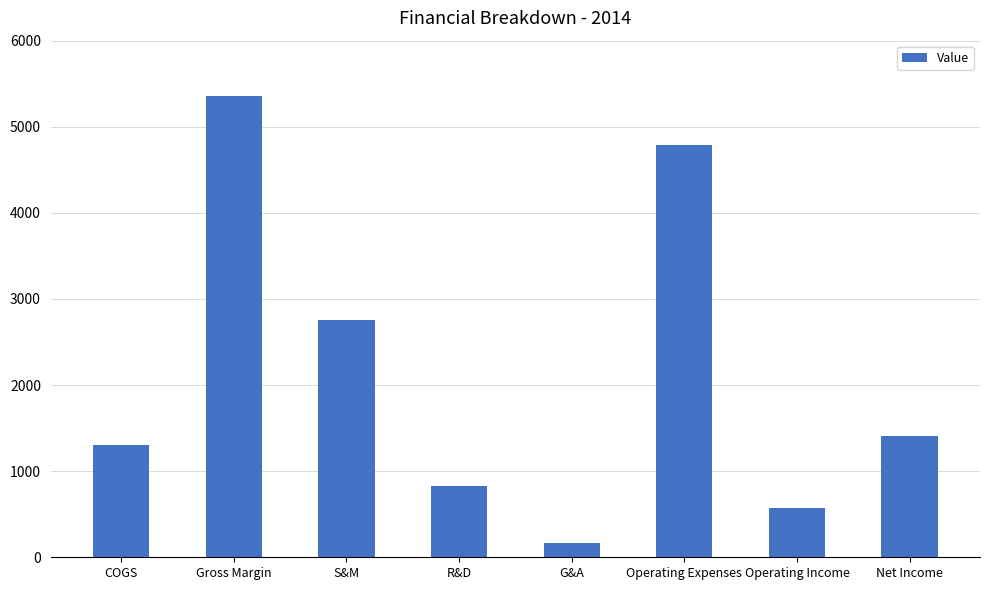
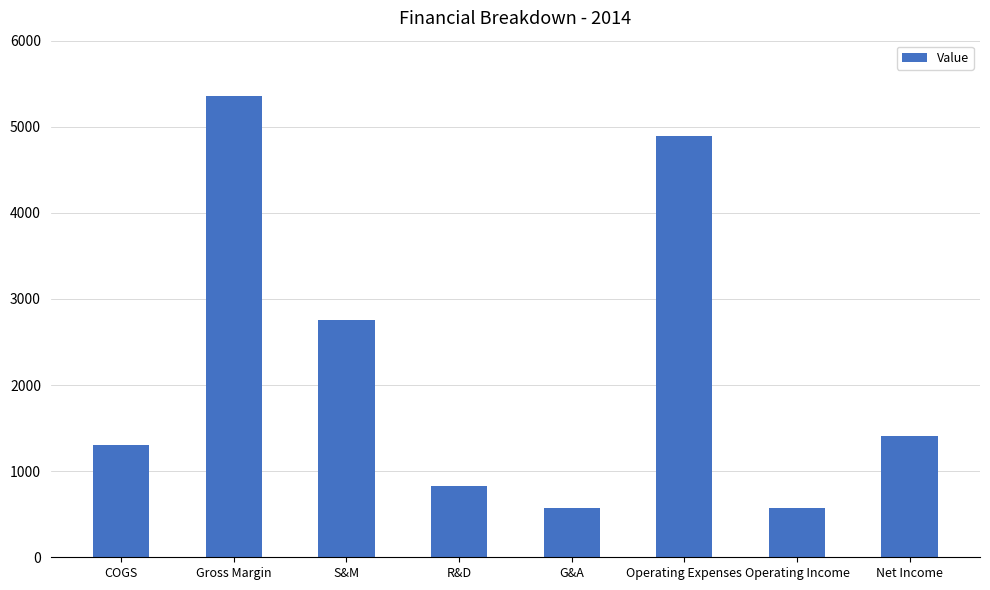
G&A: 200 -> 600
Operating Expenses: 4800 -> 4900
